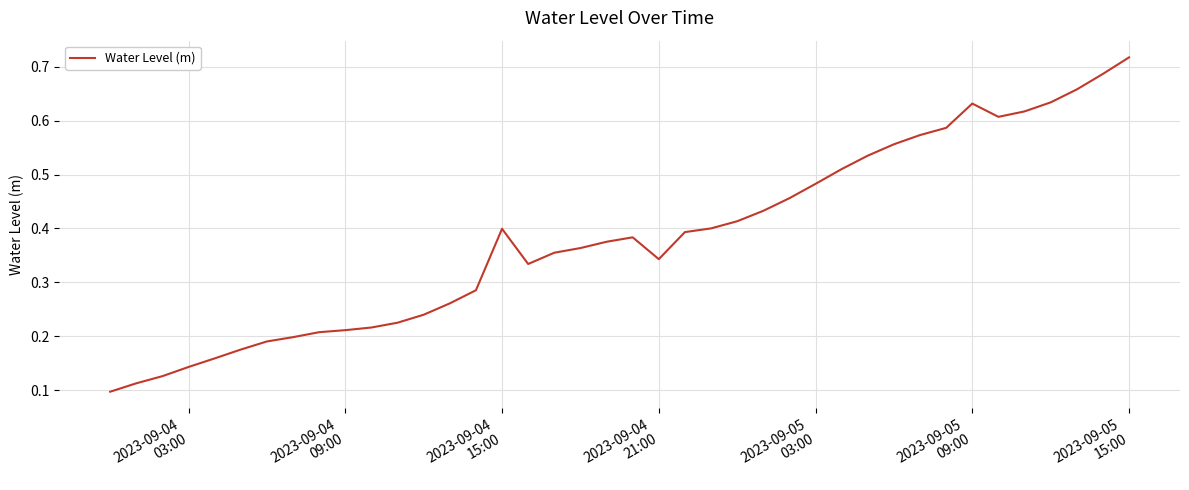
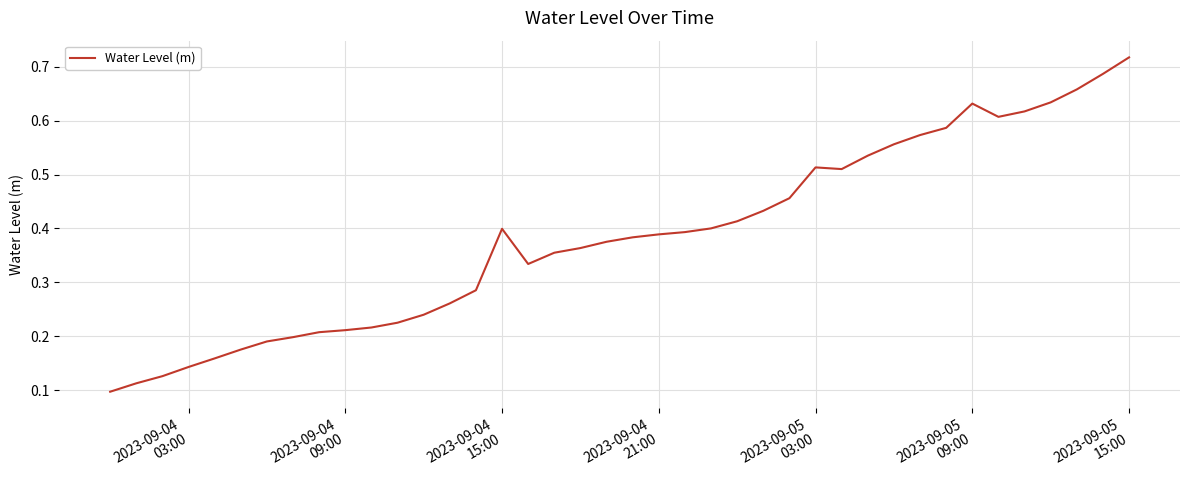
2023-09-04 21:00: 0.34 -> 0.39
2023-09-05 03:00: 0.48 -> 0.51
